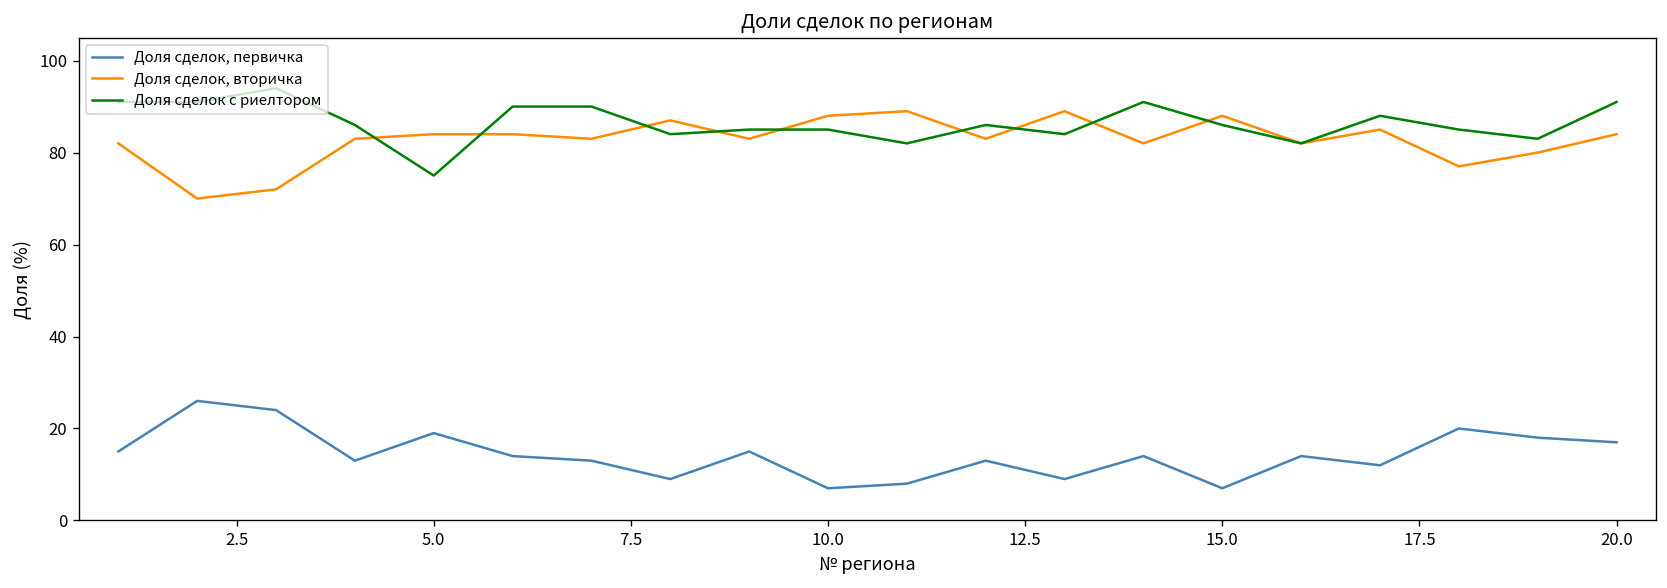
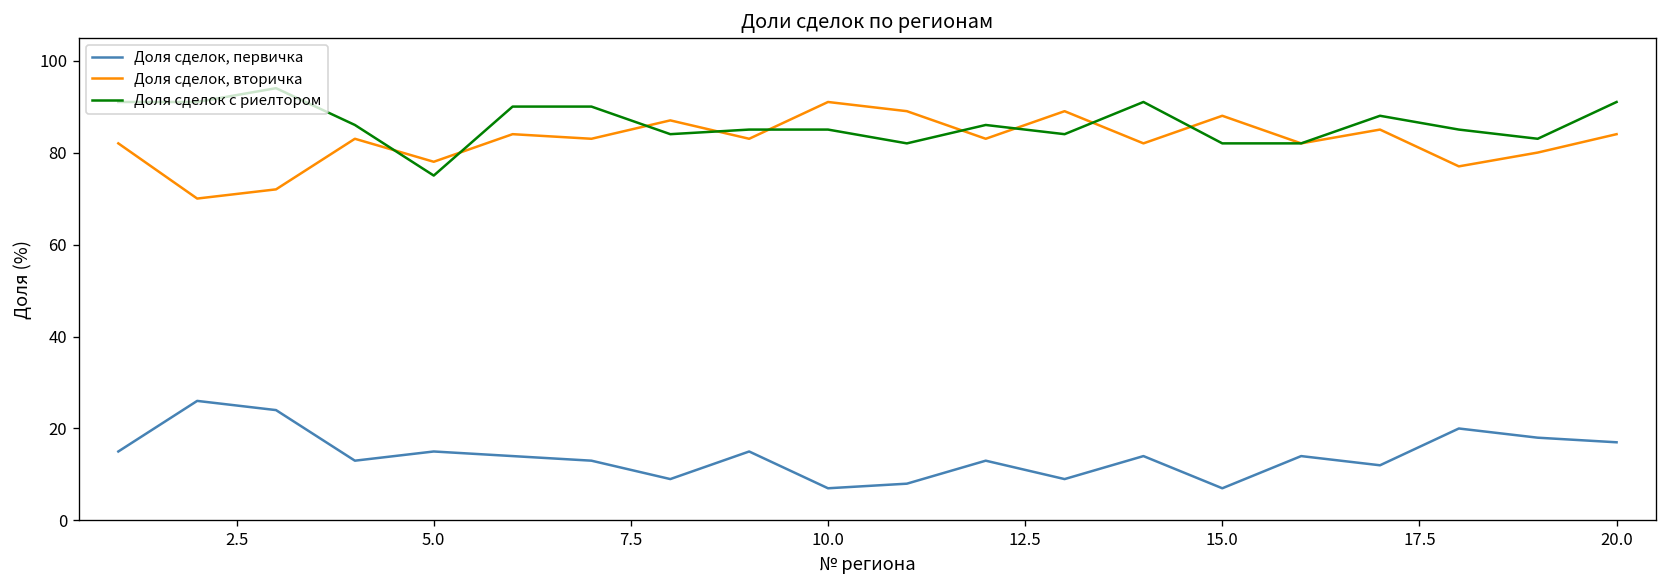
Доля сделок, первичка, 5.0: 19 -> 15
Доля сделок, вторичка, 5.0: 84 -> 78
Доля сделок, вторичка, 10.0: 88 -> 91
Доля сделок с риелтором, 15.0: 86 -> 82
